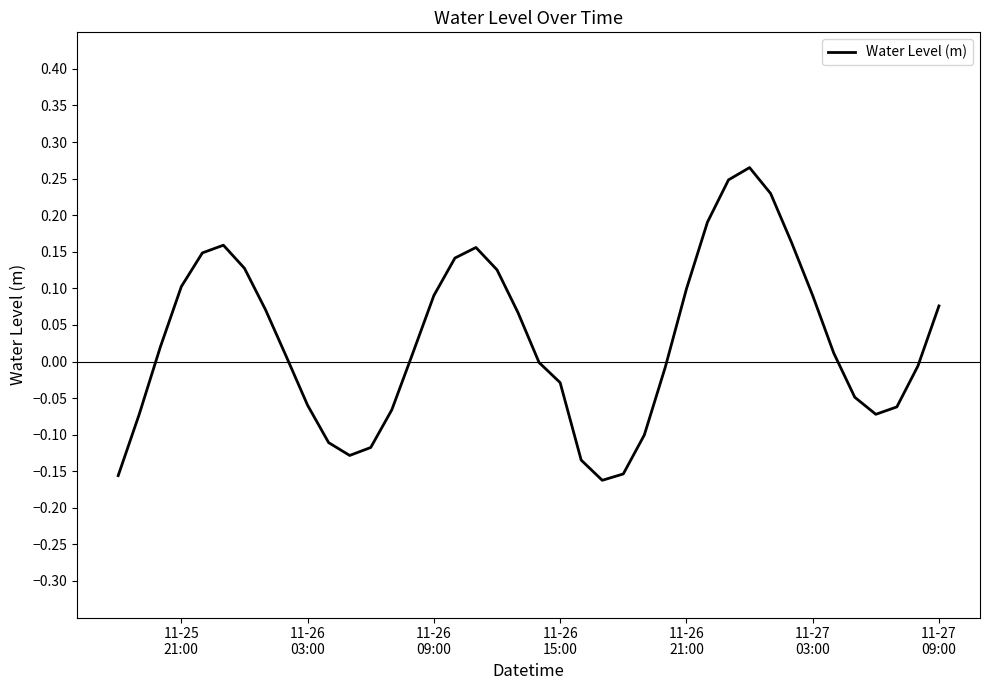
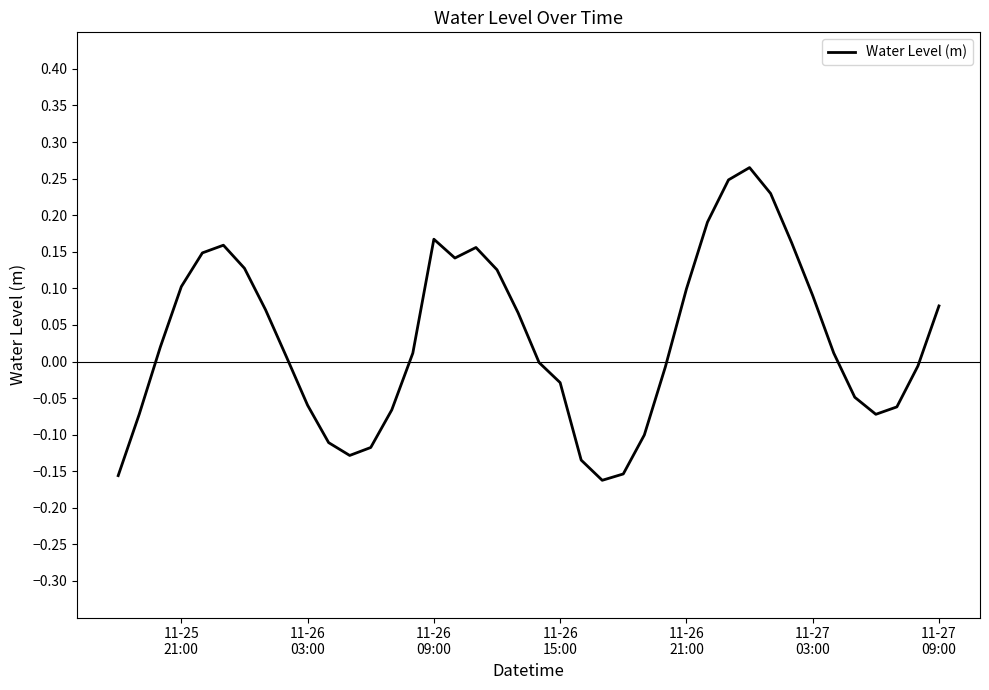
11-26 09:00: 0.09 -> 0.17
